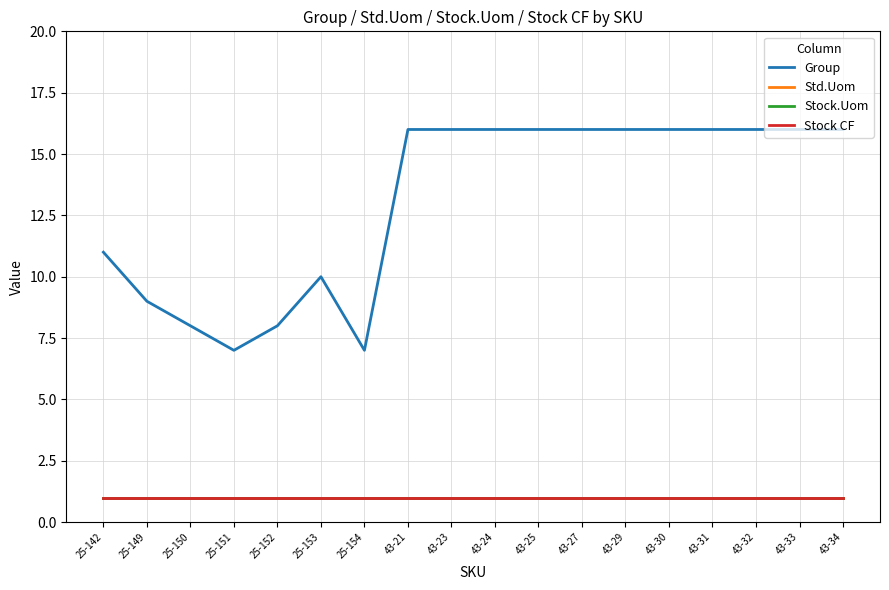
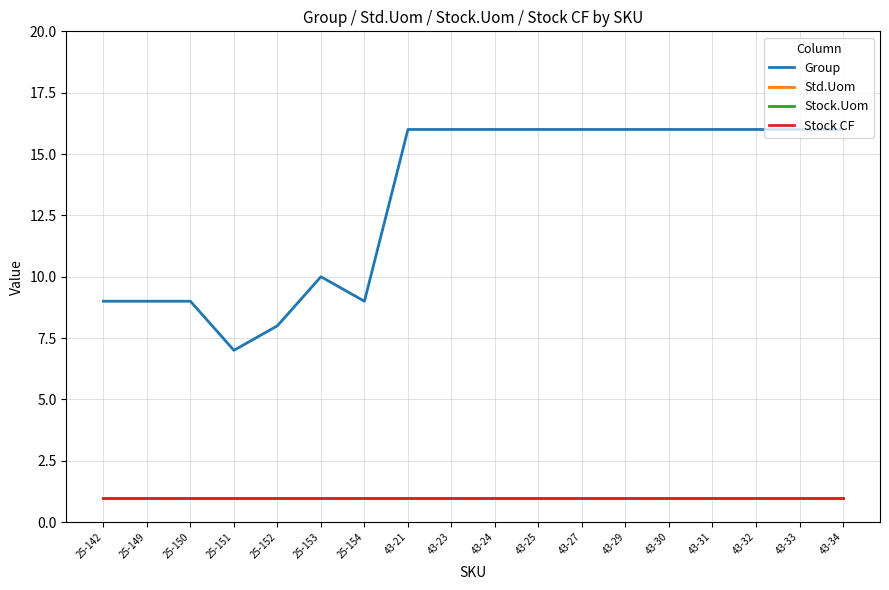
Group, 25-142: 11 -> 9
Group, 25-150: 8 -> 9
Group, 25-154: 7 -> 9
